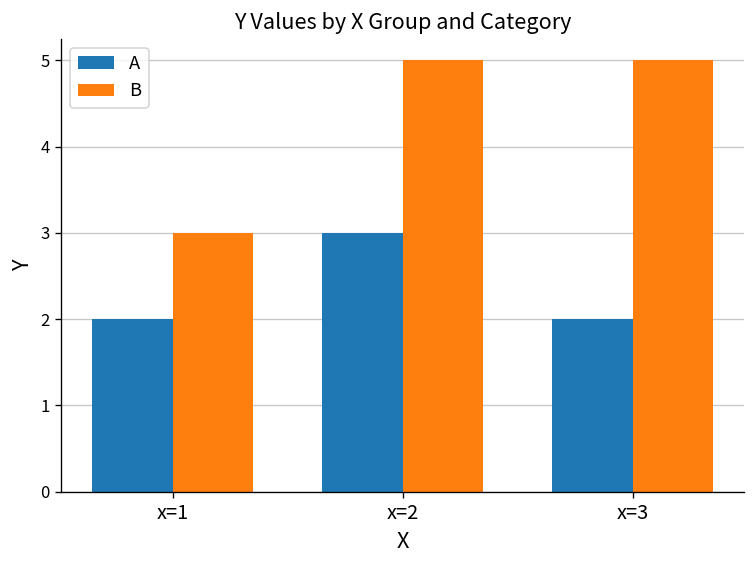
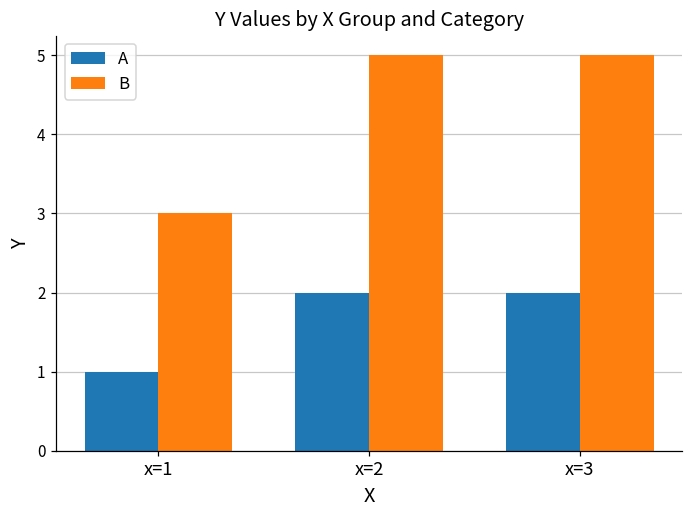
A, x=1: 2 -> 1
A, x=2: 3 -> 2
